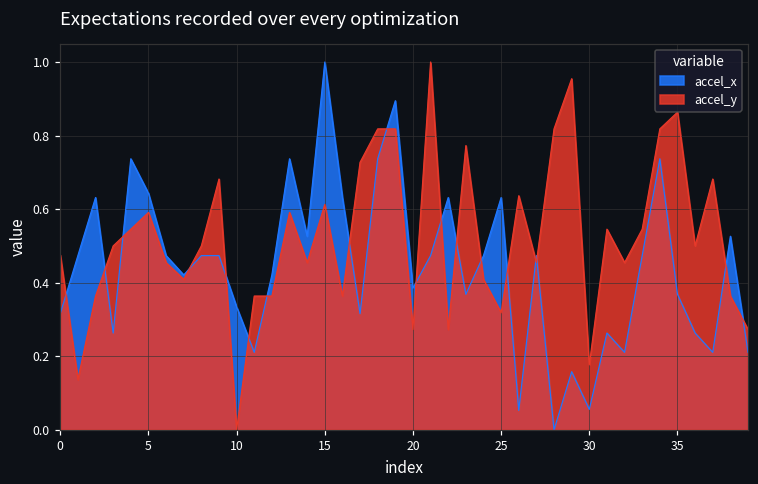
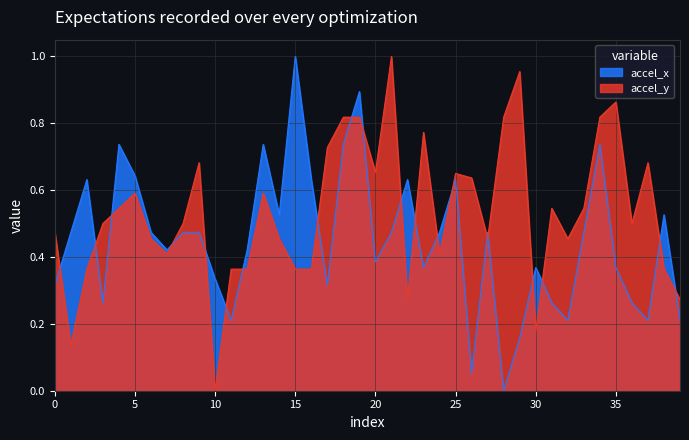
accel_y, 15: 0.61 -> 0.36
accel_y, 20: 0.27 -> 0.65
accel_y, 25: 0.32 -> 0.65
accel_x, 30: 0.06 -> 0.37
